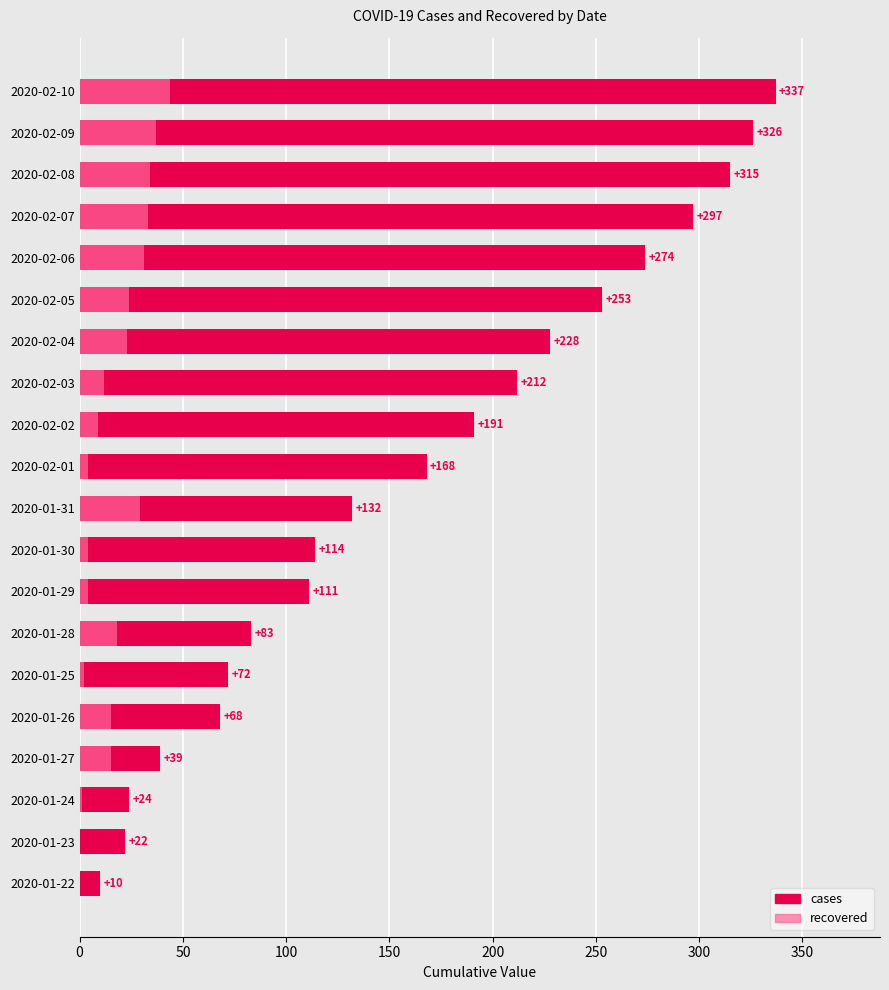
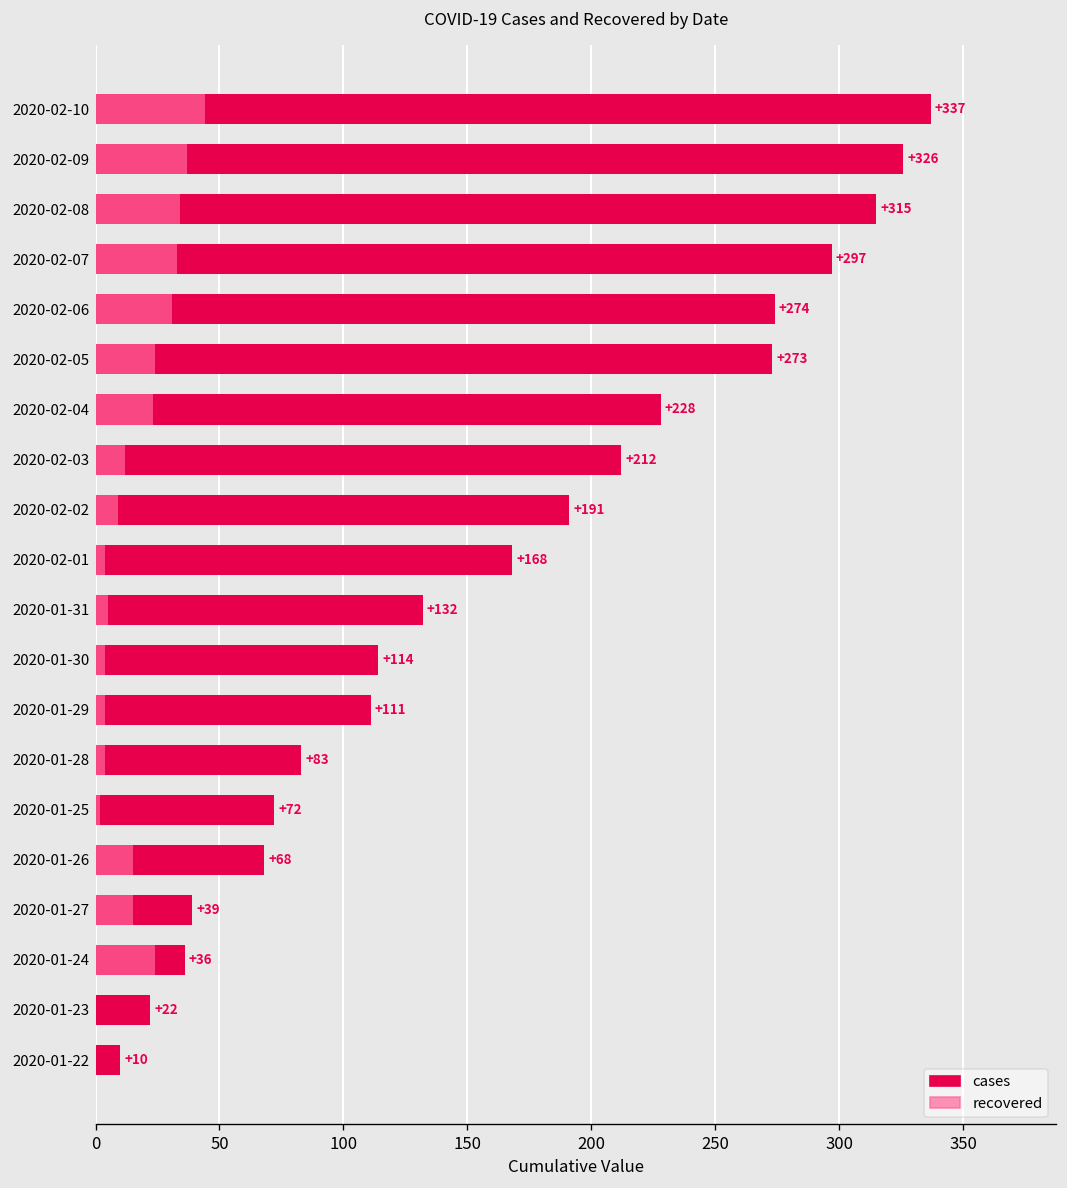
cases, 2020-02-05: +253 -> +273
recovered, 2020-01-31: 29 -> 5
recovered, 2020-01-28: 18 -> 4
cases, 2020-01-24: +24 -> +36
recovered, 2020-01-24: 1 -> 24
